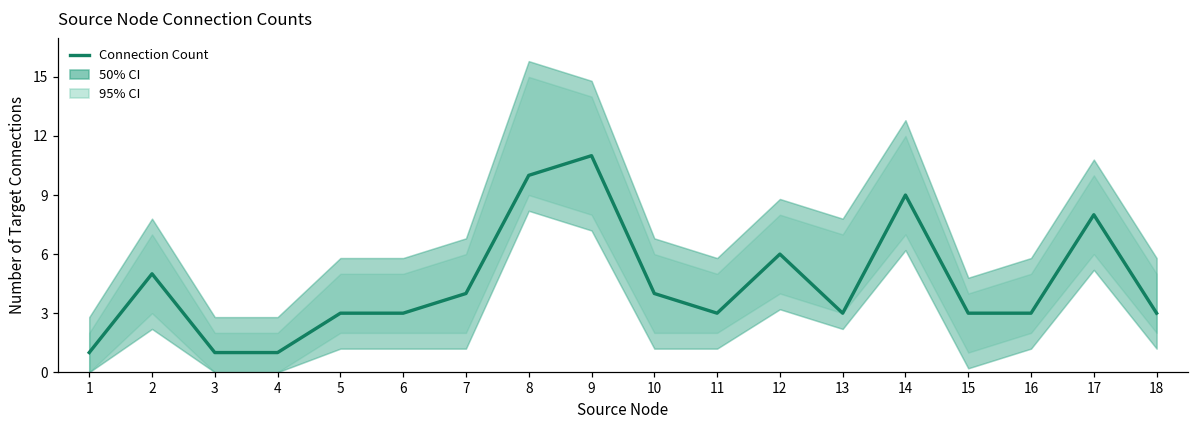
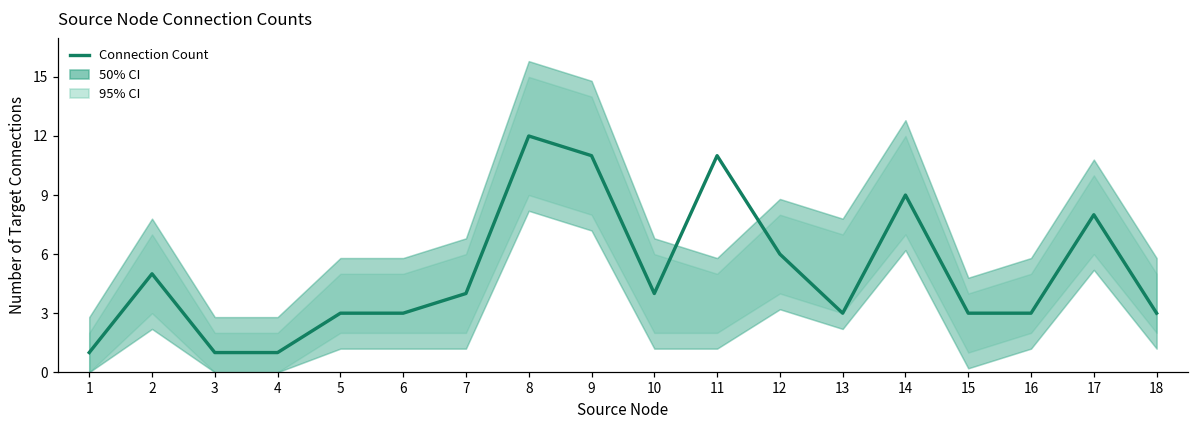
Connection Count, 8: 10 -> 12
Connection Count, 11: 3 -> 11
